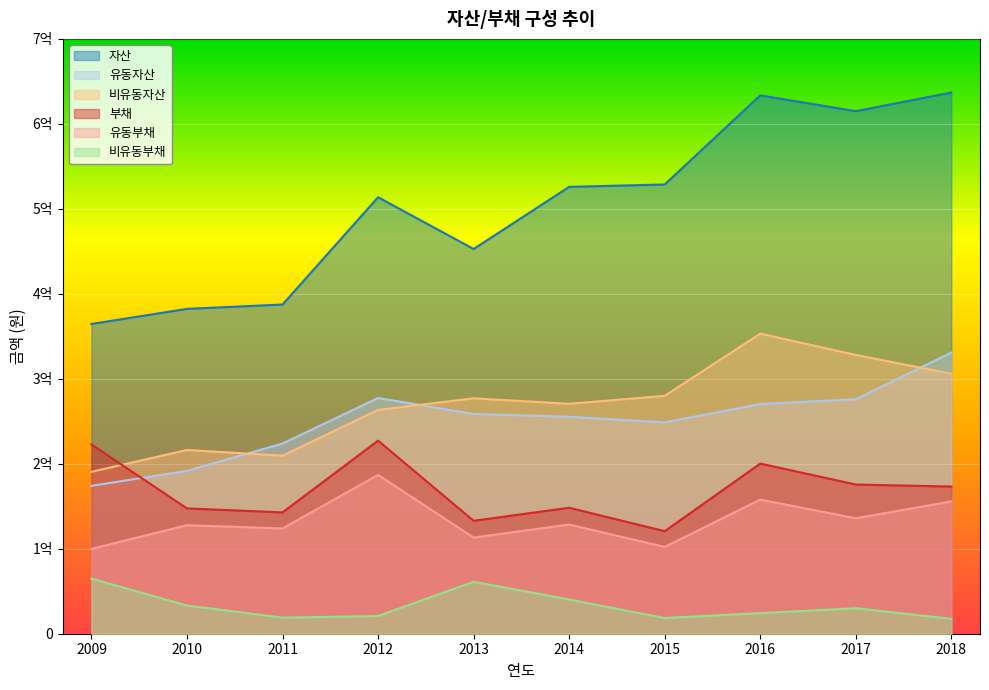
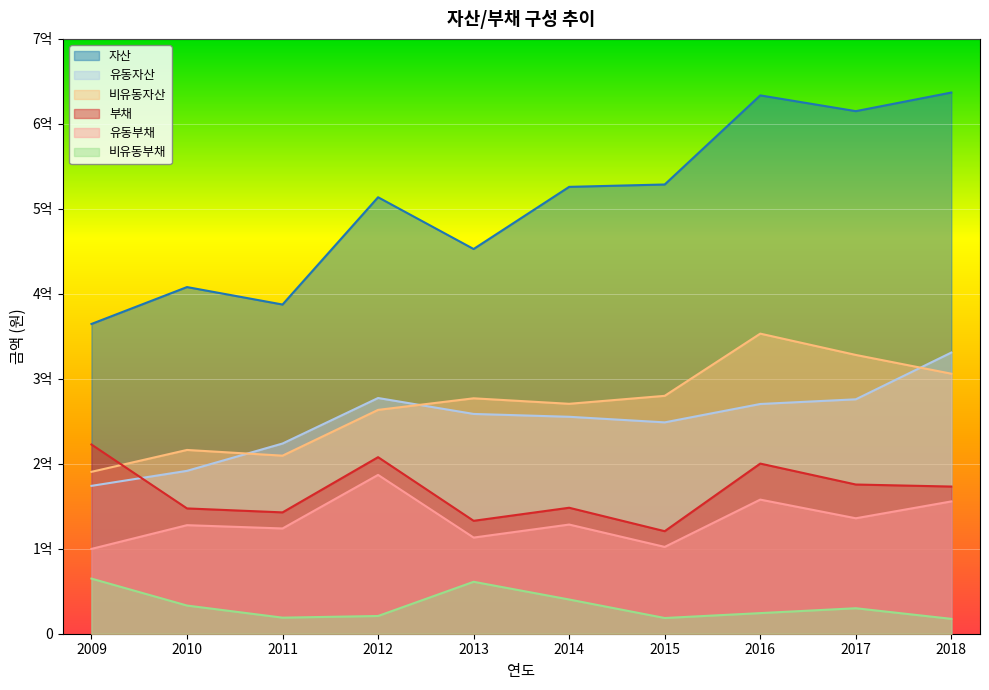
자산, 2010: 3.8억 -> 4.1억
부채, 2012: 2.3억 -> 2.1억
